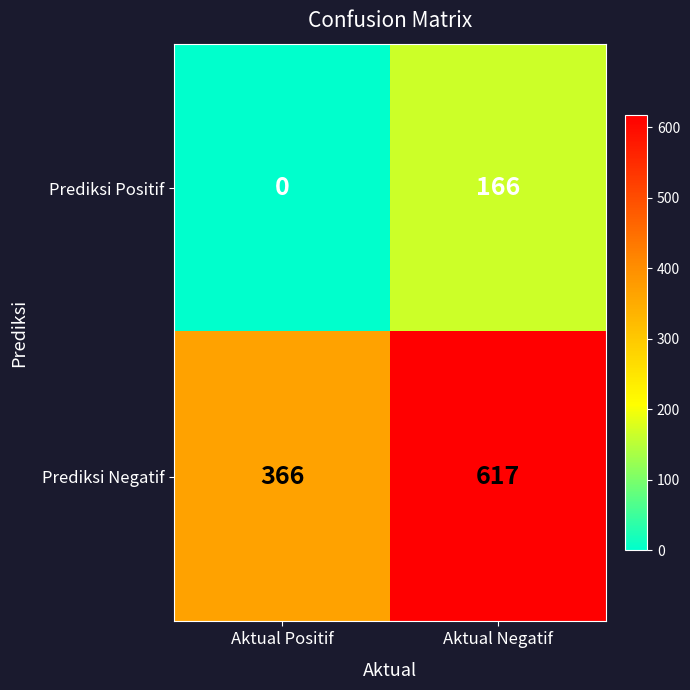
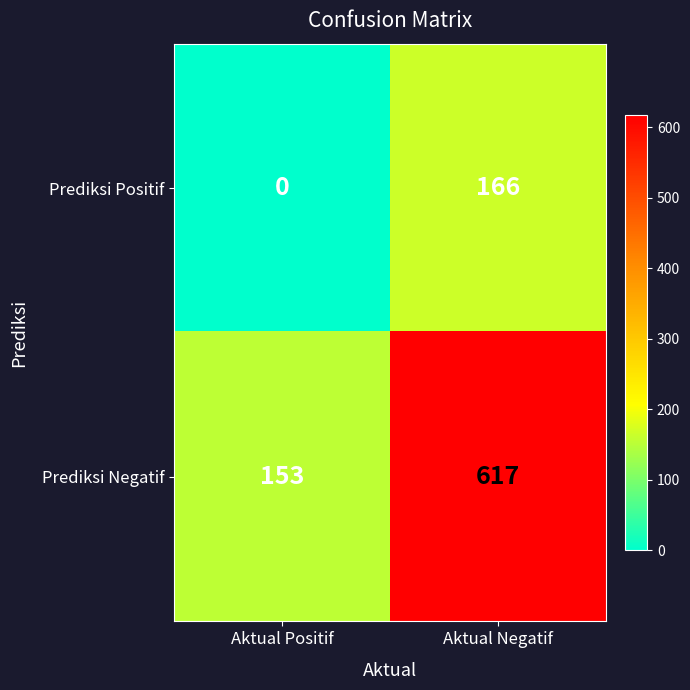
Prediksi Negatif, Aktual Positif: 366 -> 153
